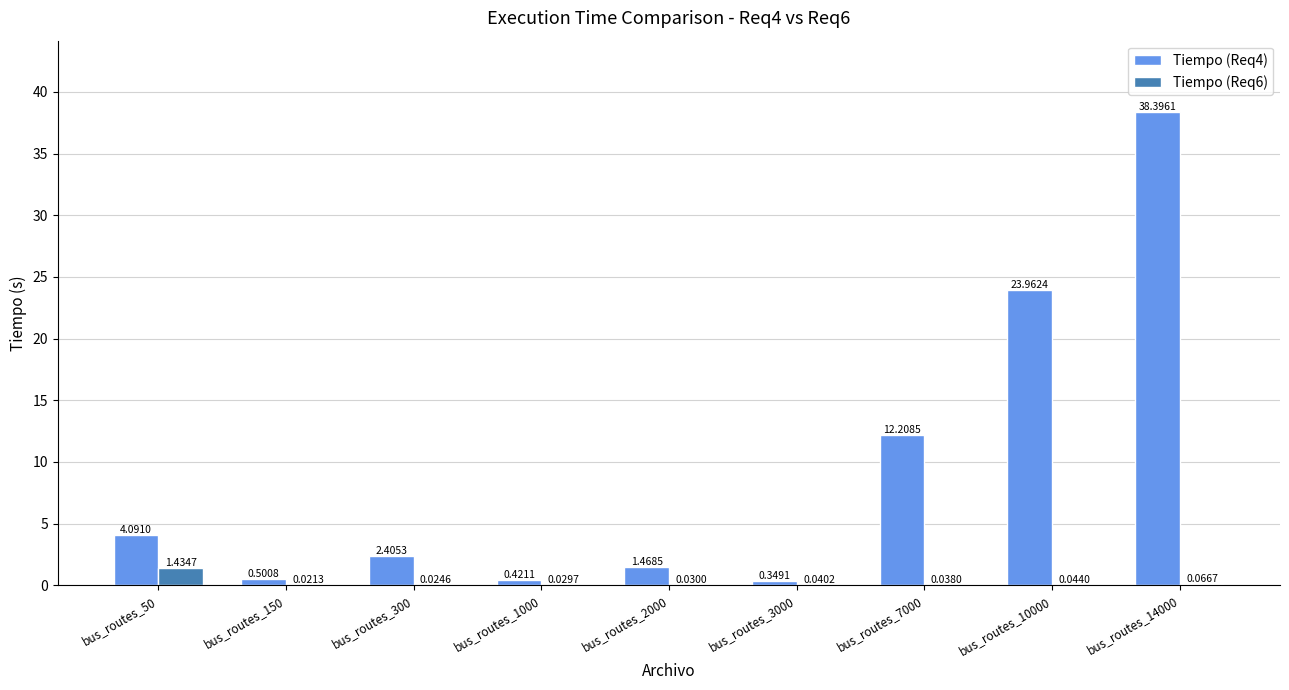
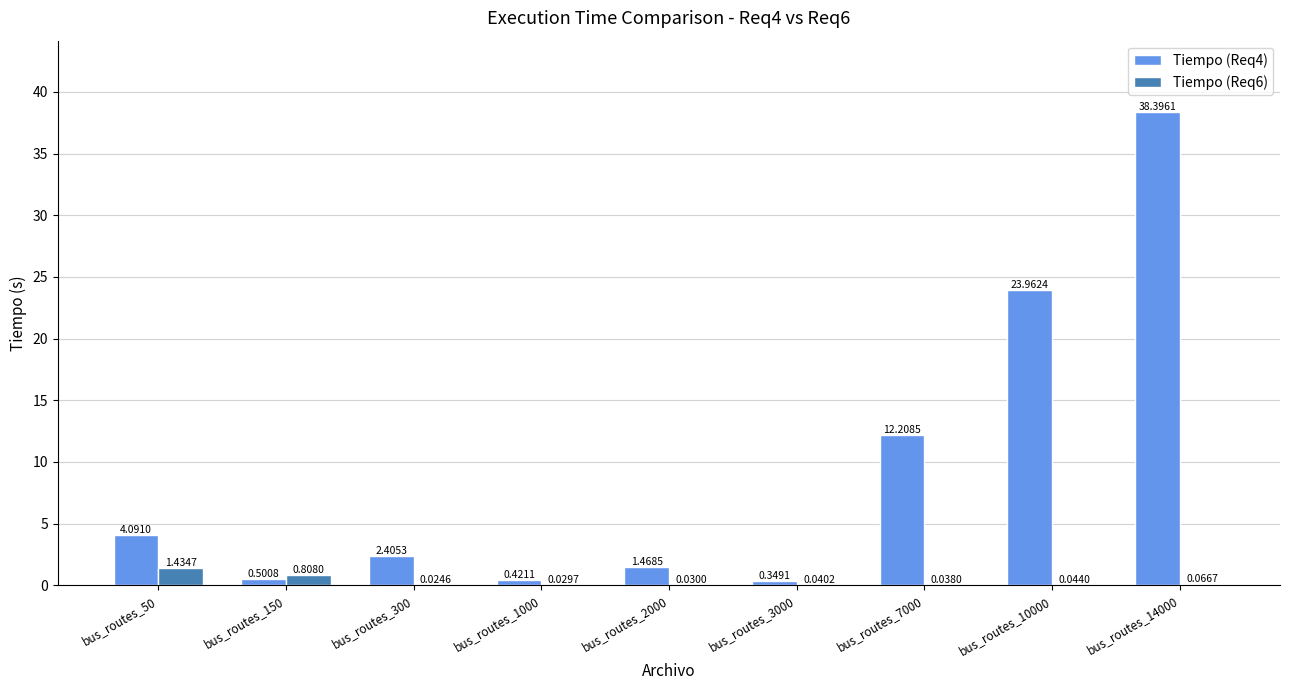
Tiempo (Req6), bus_routes_150: 0.0213 -> 0.8080
